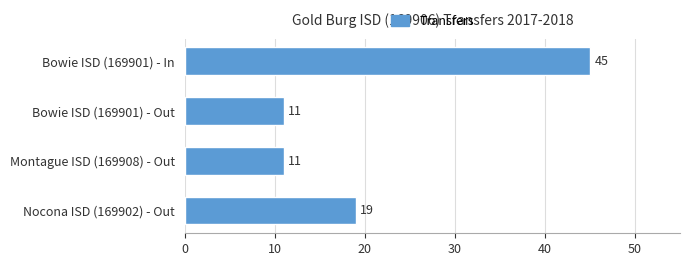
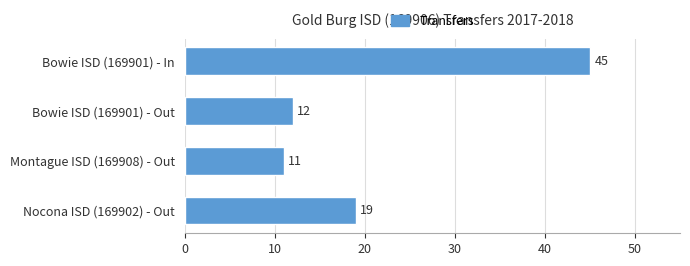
Bowie ISD (169901) - Out: 11 -> 12
